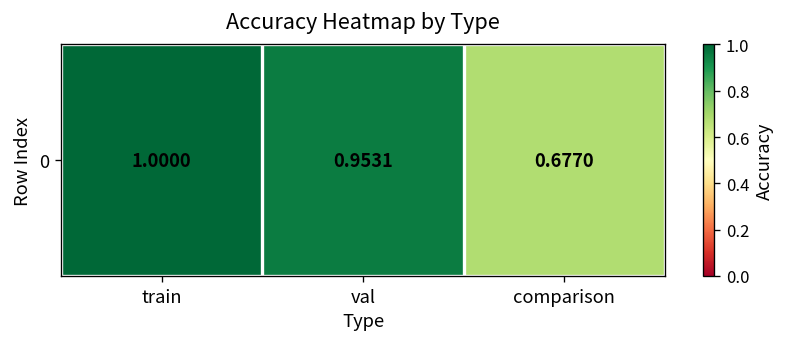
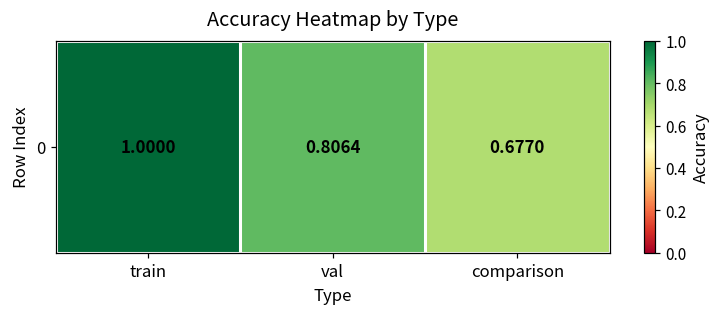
0, val: 0.9531 -> 0.8064
